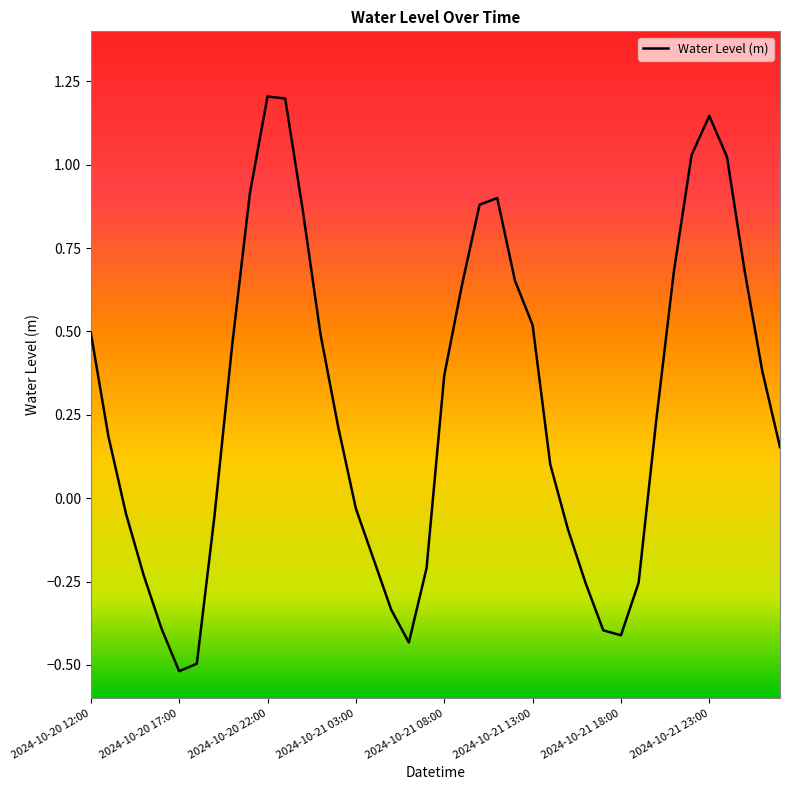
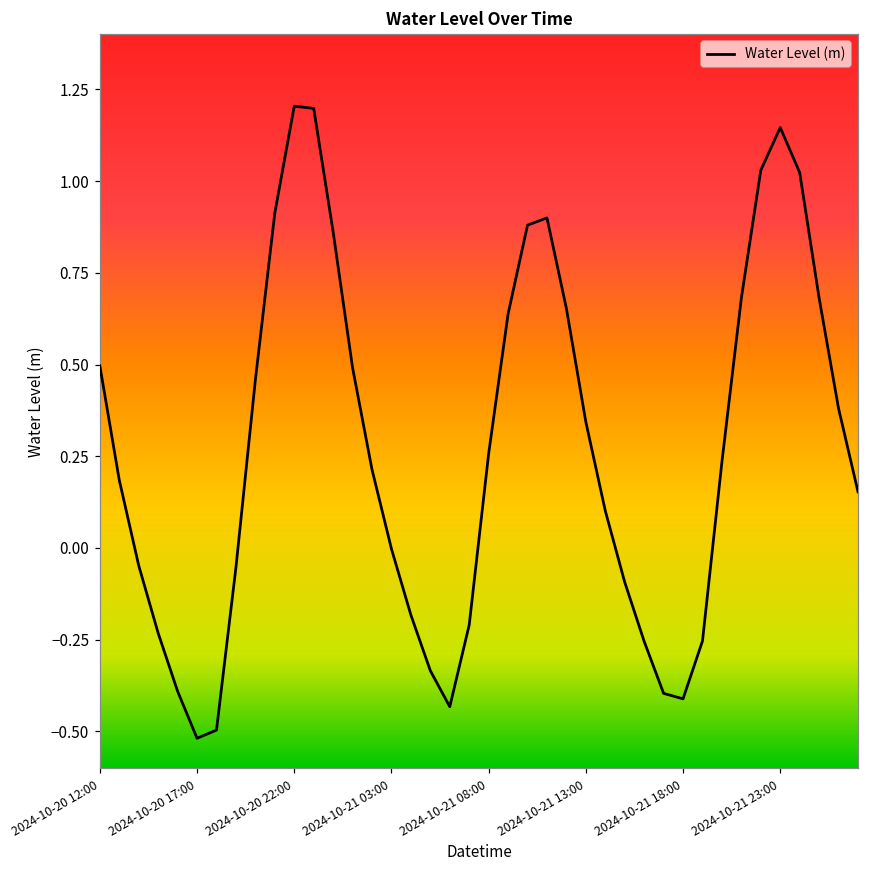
2024-10-21 03:00: -0.03 -> 0.00
2024-10-21 08:00: 0.37 -> 0.26
2024-10-21 13:00: 0.52 -> 0.34
